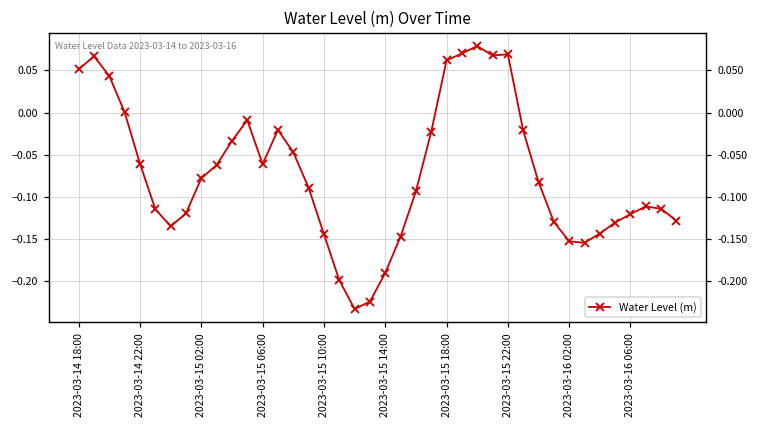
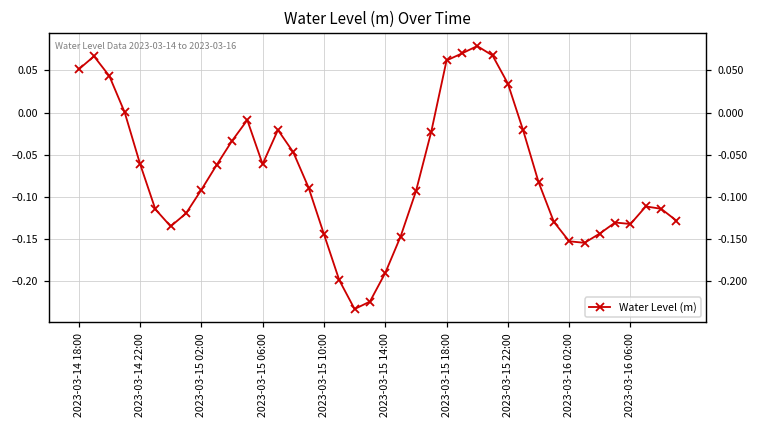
2023-03-15 02:00: -0.08 -> -0.09
2023-03-15 22:00: 0.07 -> 0.03
2023-03-16 06:00: -0.12 -> -0.13
